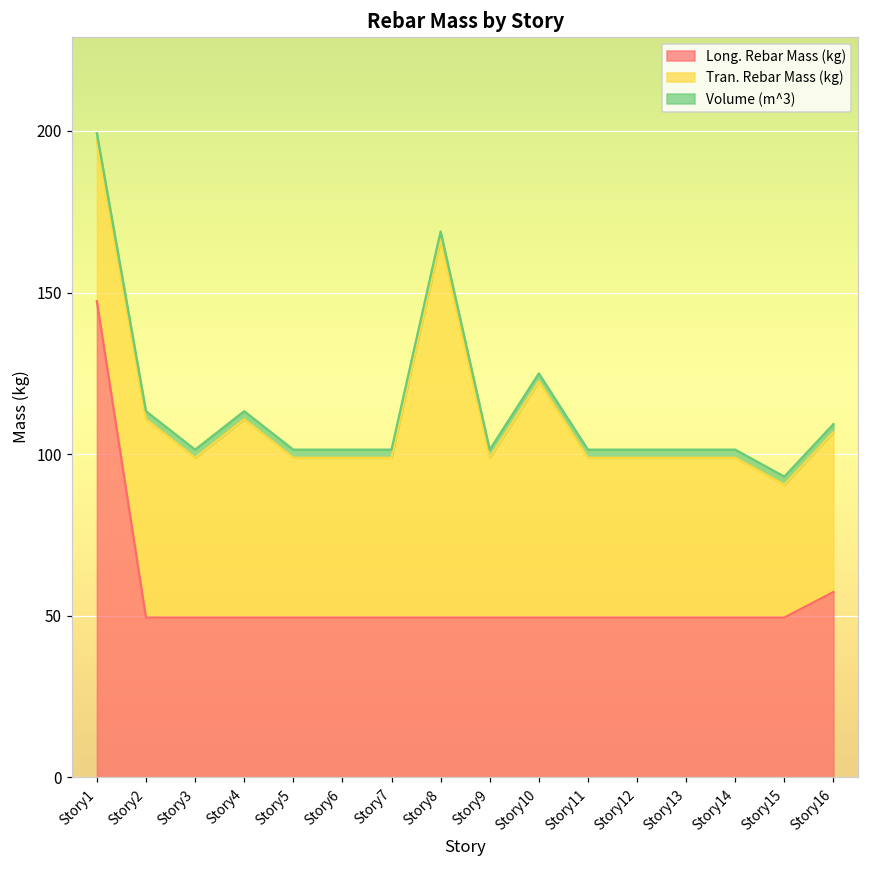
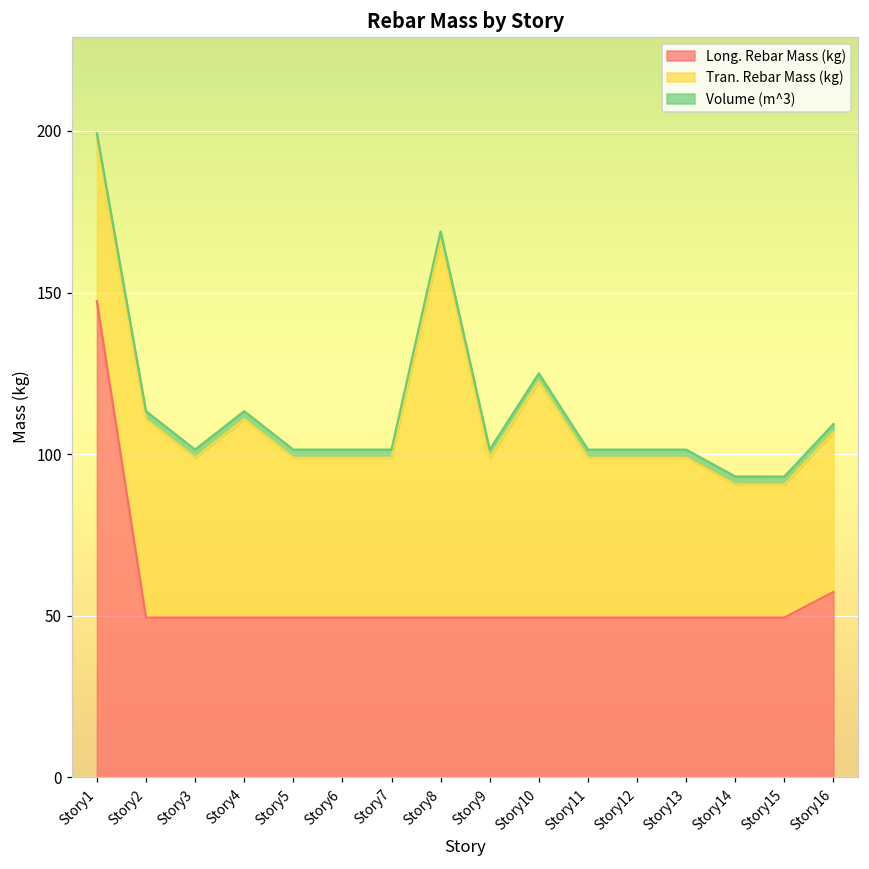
Tran. Rebar Mass (kg), Story14: 49 -> 41
